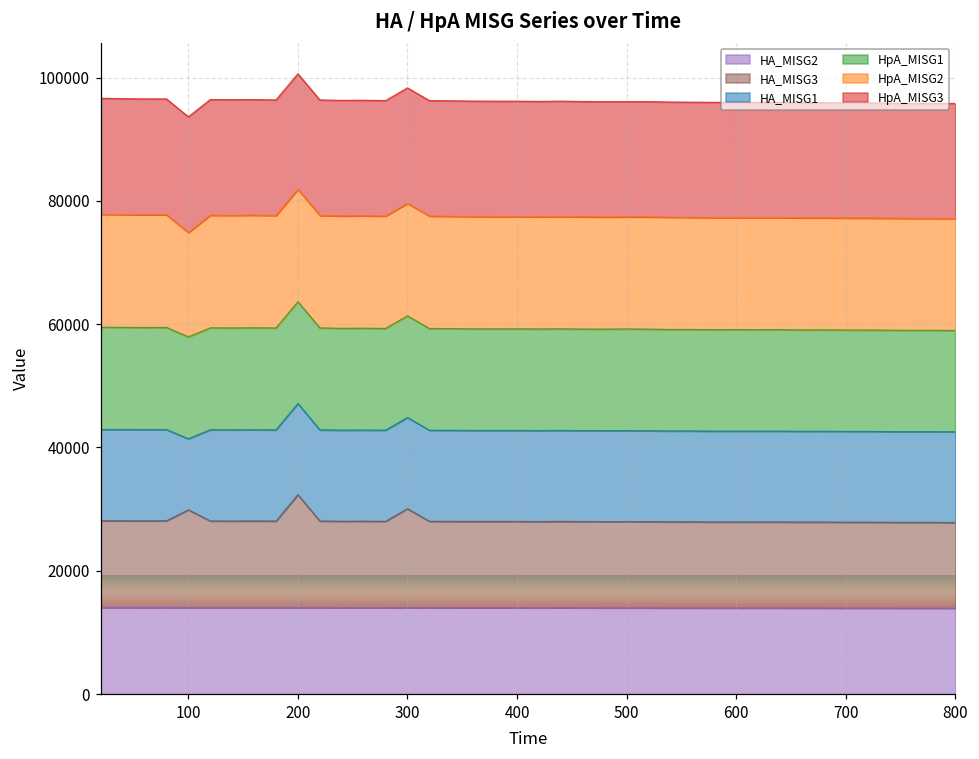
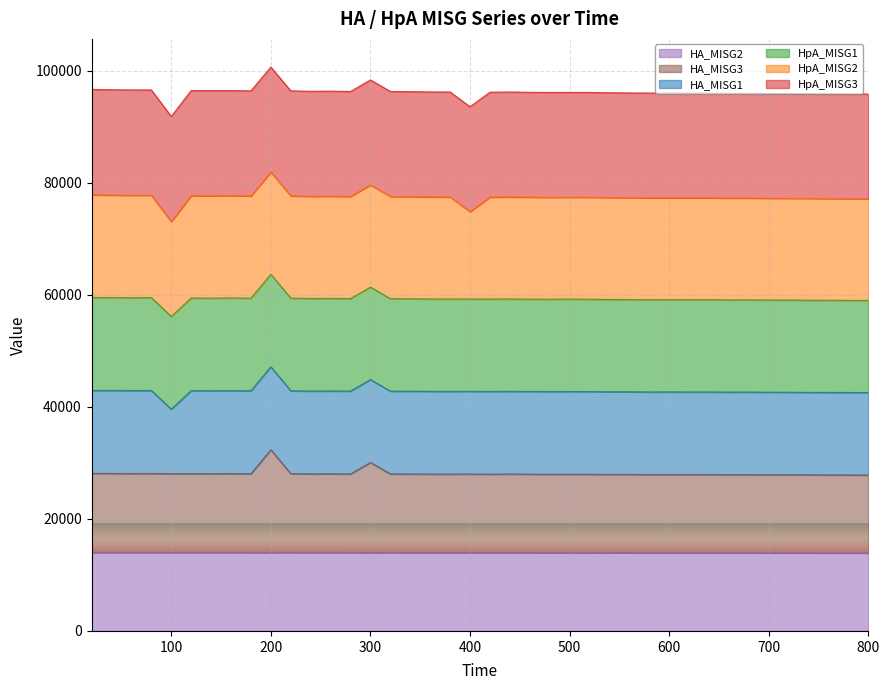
HA_MISG3, 100: 16000 -> 14000
HpA_MISG2, 400: 18000 -> 16000
